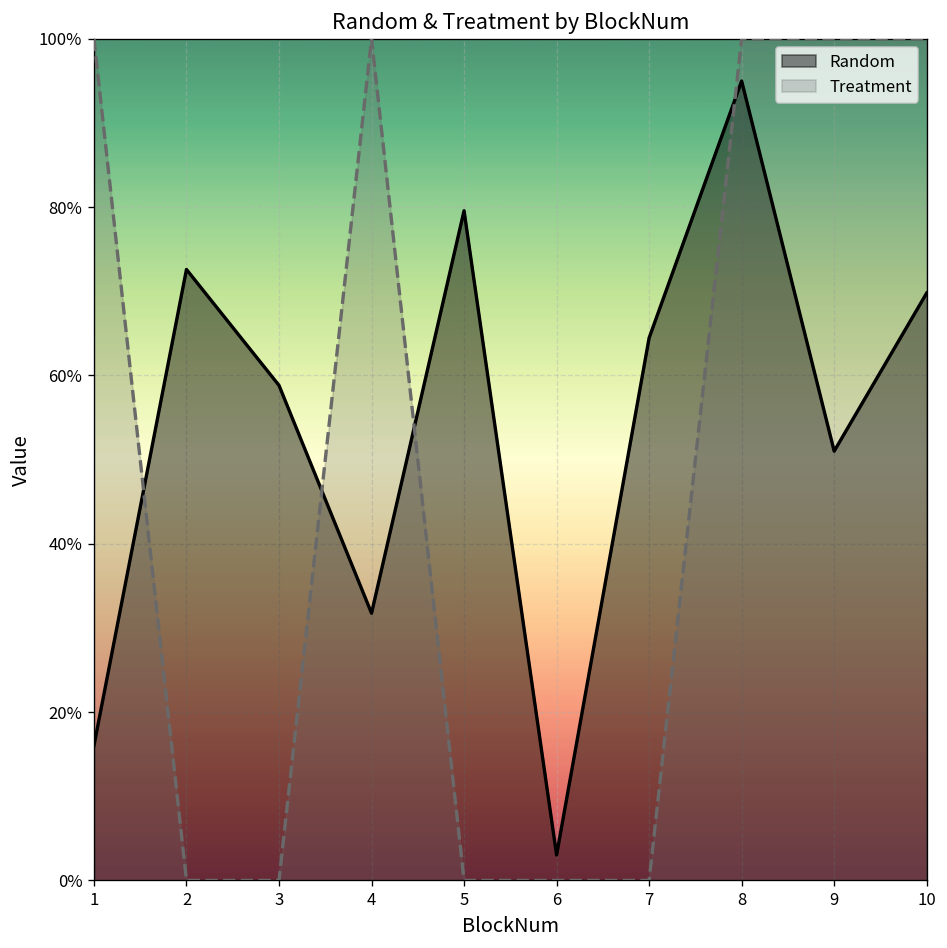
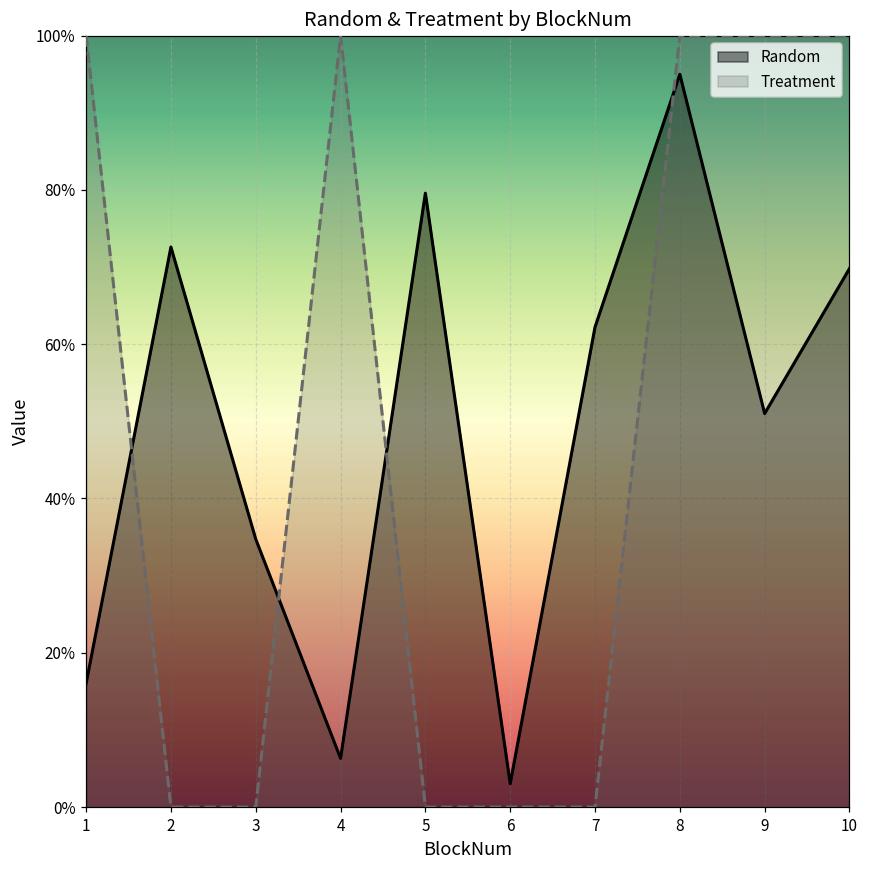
Random, 3: 59% -> 35%
Random, 4: 32% -> 6%
Random, 7: 64% -> 62%
